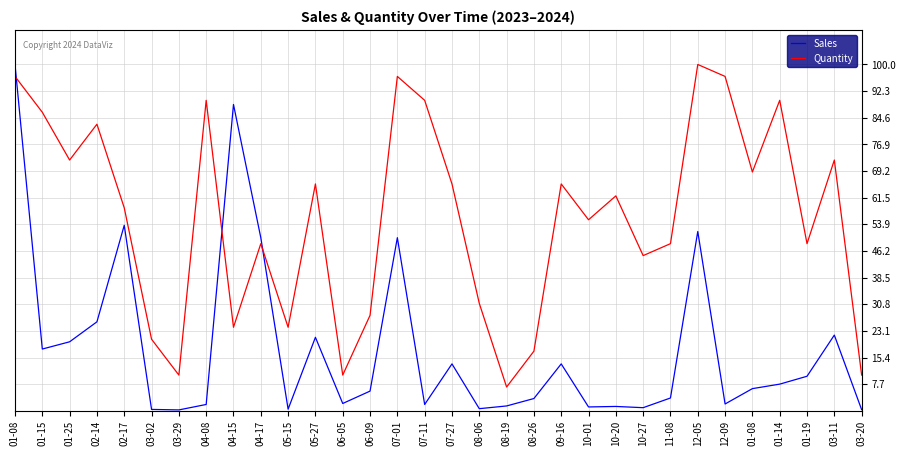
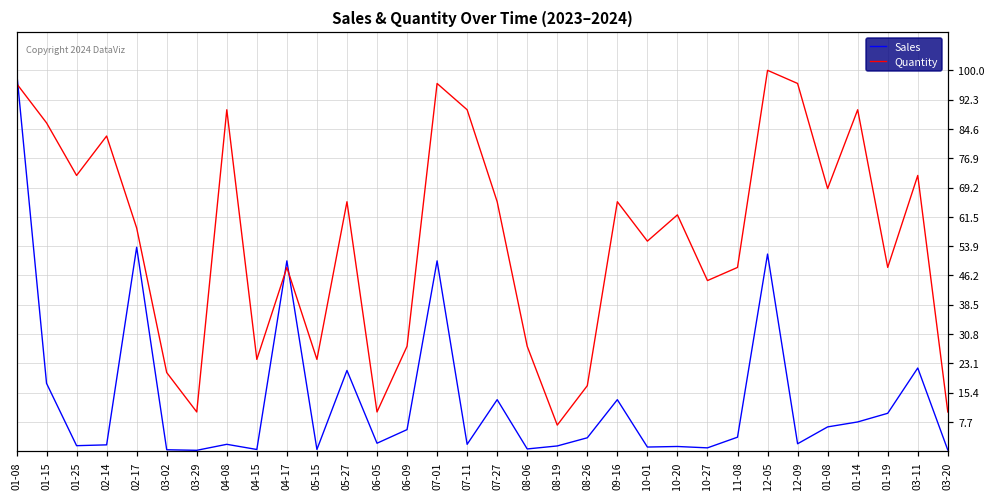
Sales, 01-25: 20 -> 2
Sales, 02-14: 26 -> 2
Sales, 04-15: 88 -> 1
Quantity, 08-06: 31 -> 28
